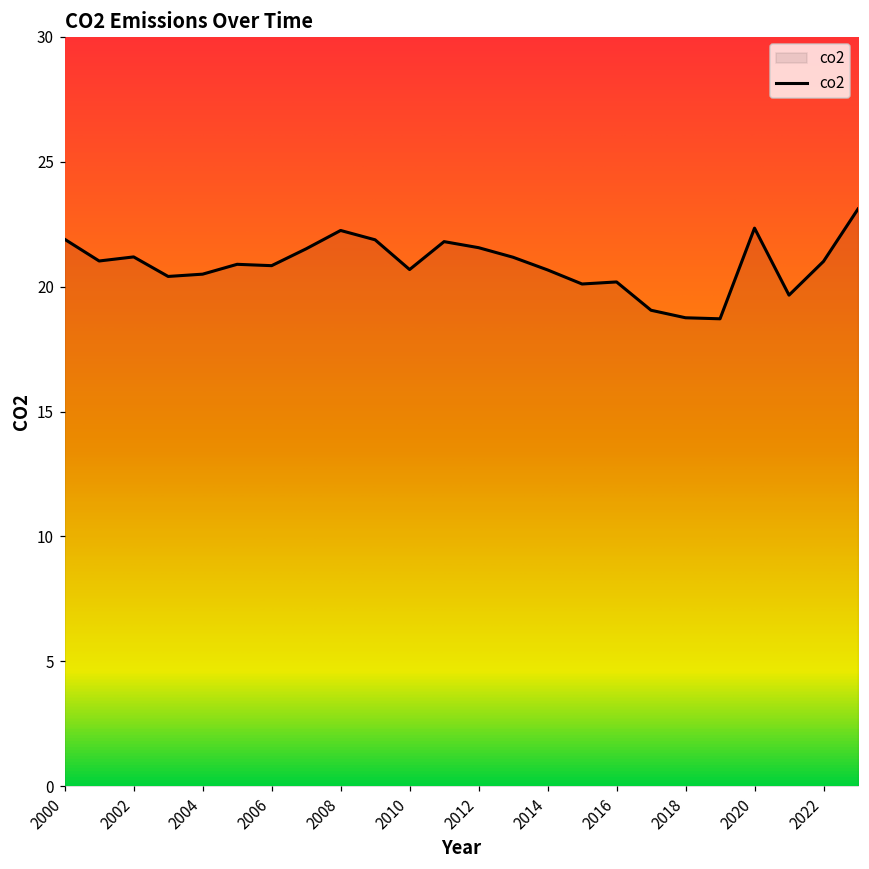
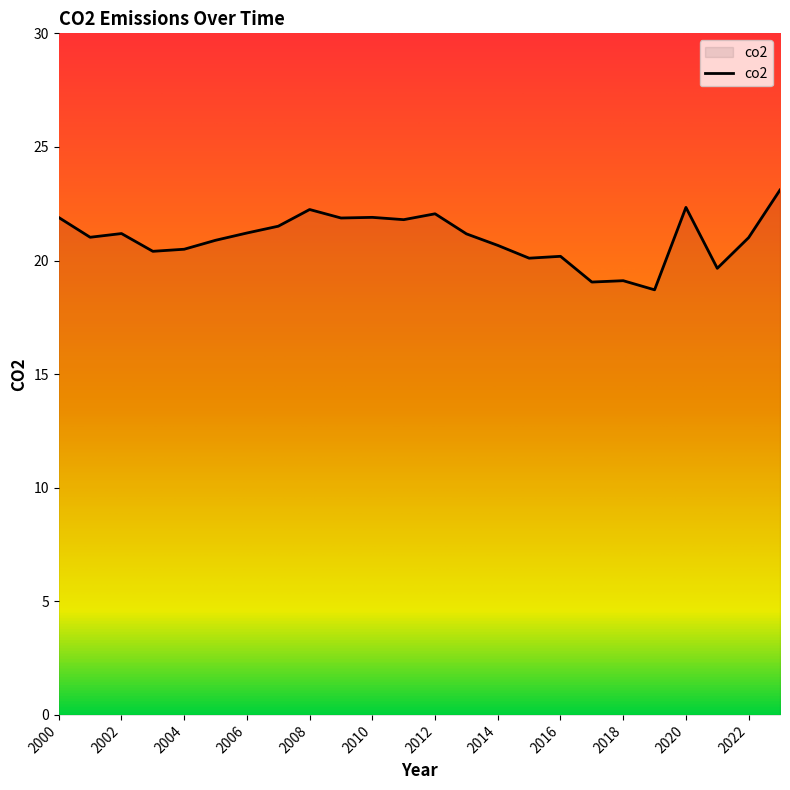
2006: 20.8 -> 21.2
2010: 20.7 -> 21.9
2012: 21.6 -> 22.1
2018: 18.8 -> 19.1
